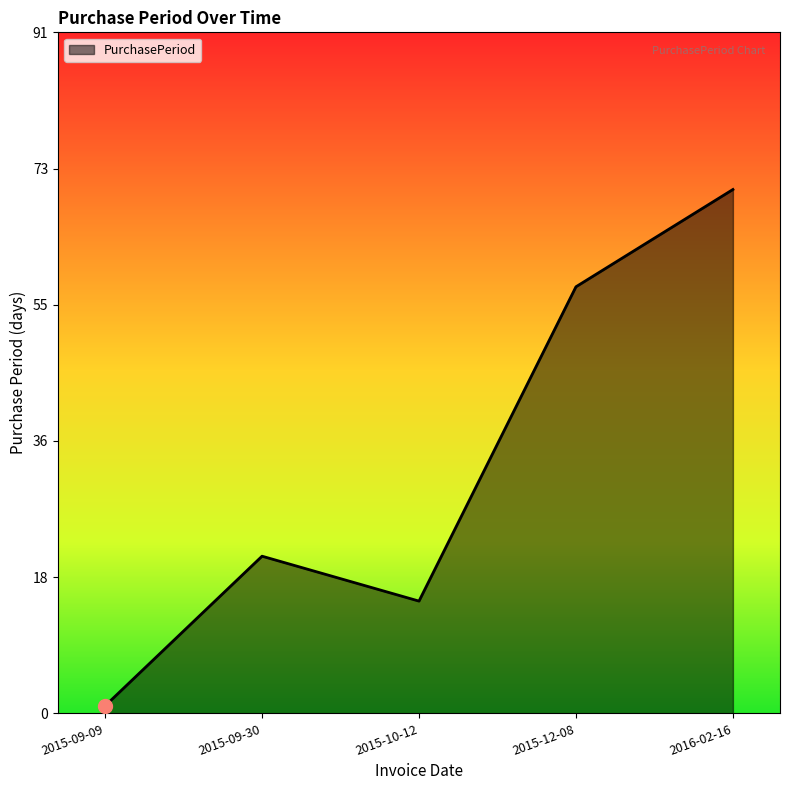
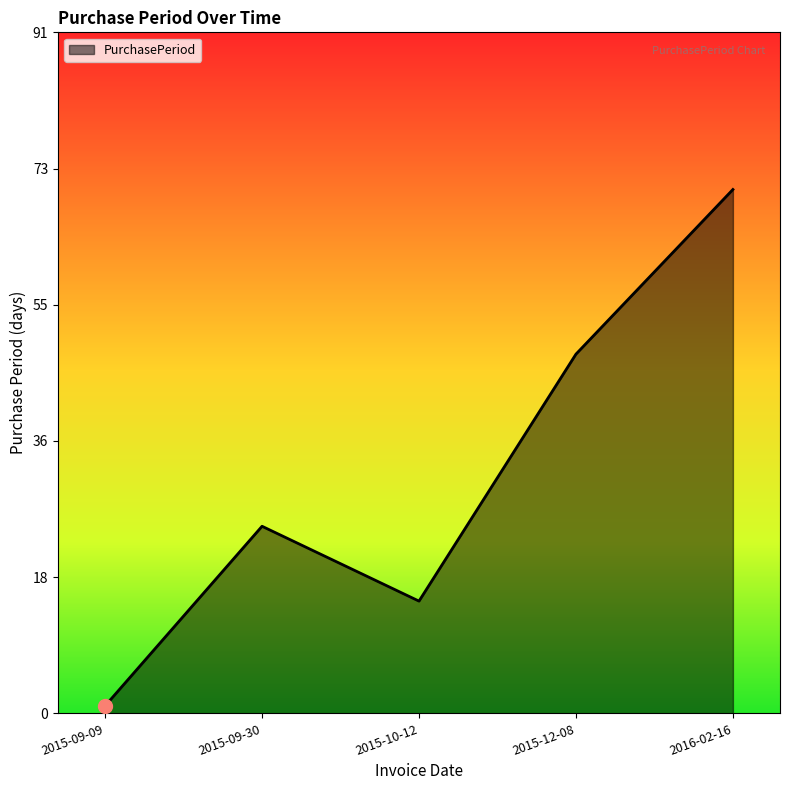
PurchasePeriod, 2015-09-30: 21 -> 25
PurchasePeriod, 2015-12-08: 57 -> 48
